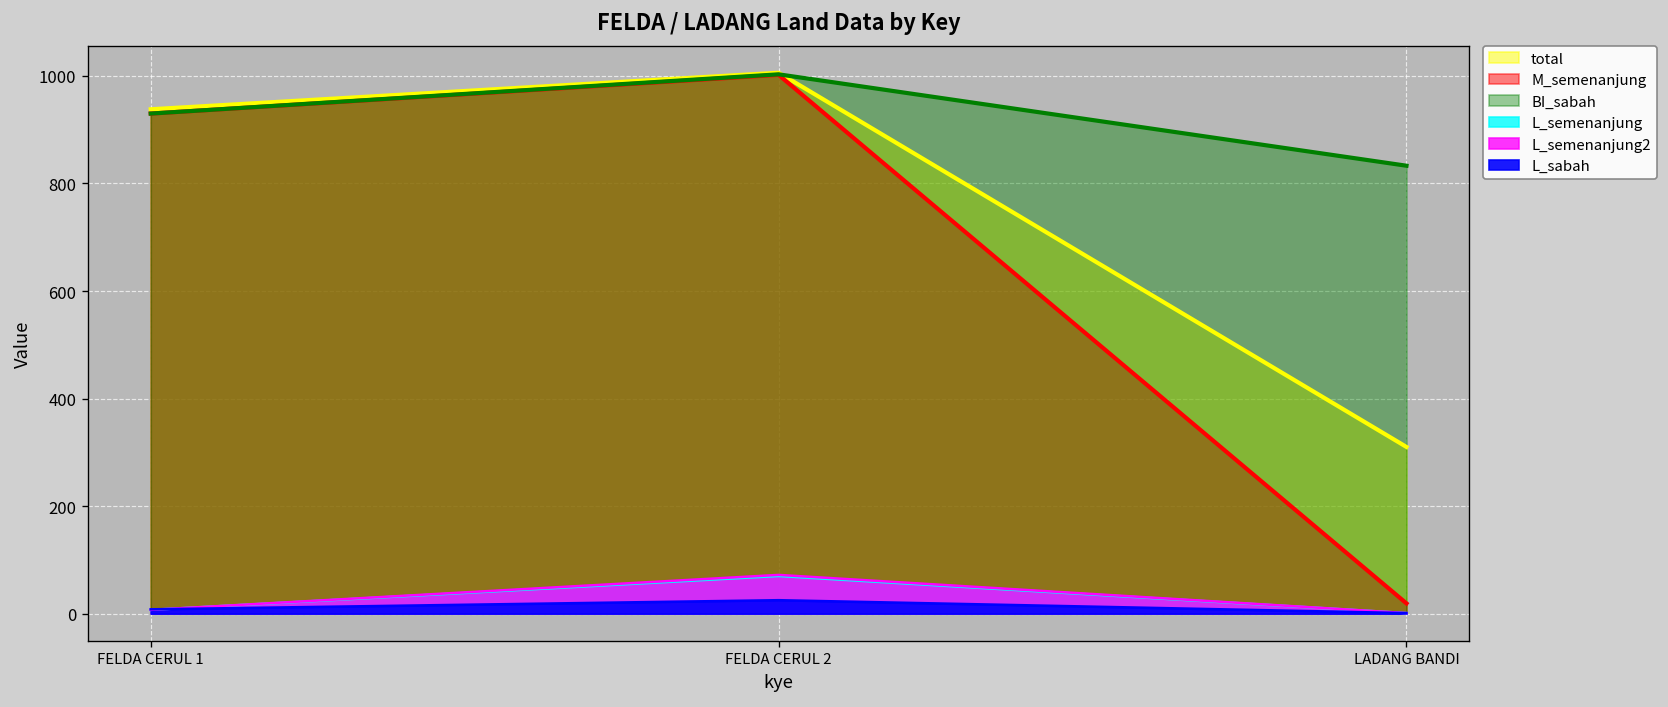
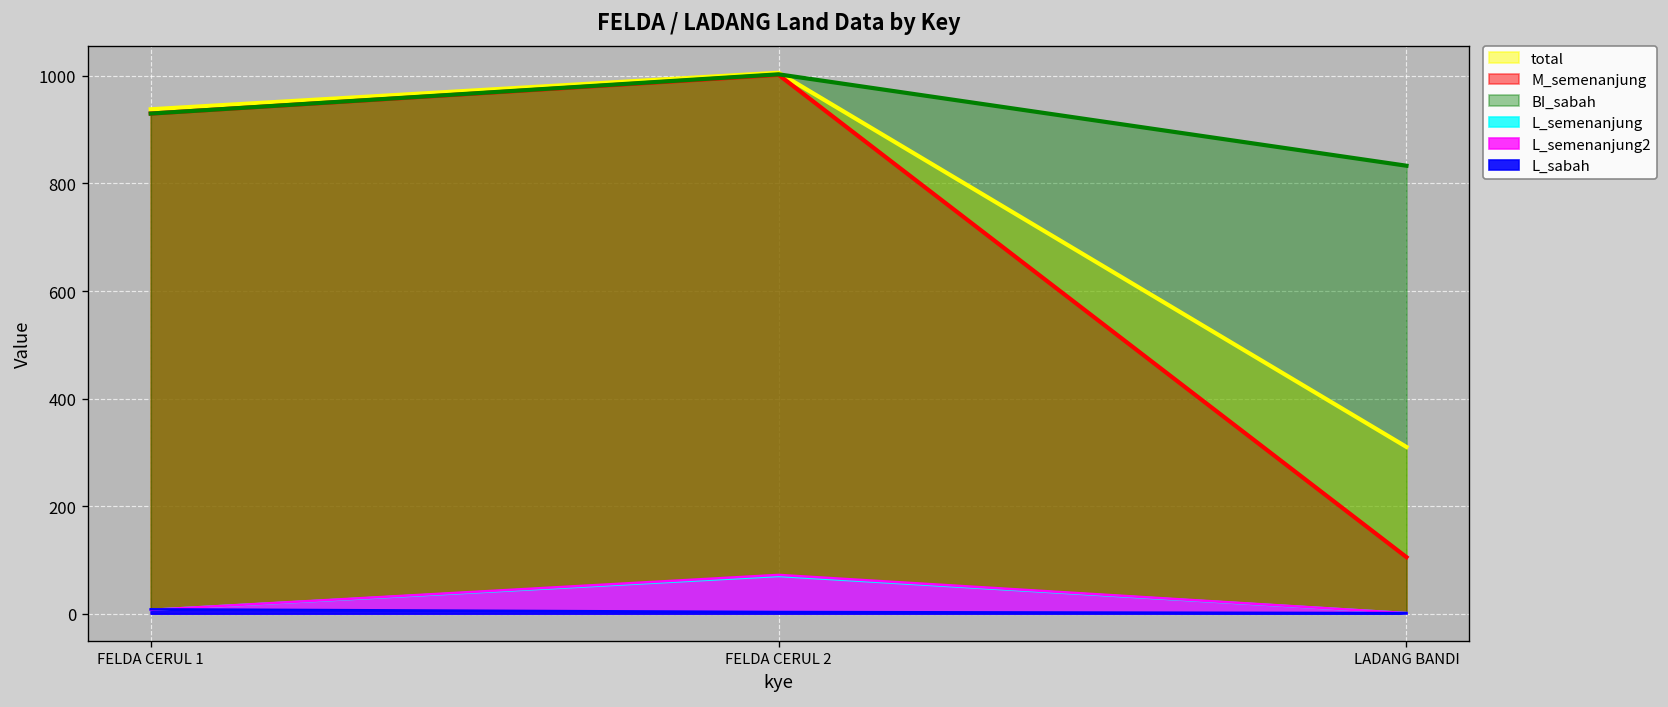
L_sabah, FELDA CERUL 2: 30 -> 0
M_semenanjung, LADANG BANDI: 20 -> 110
